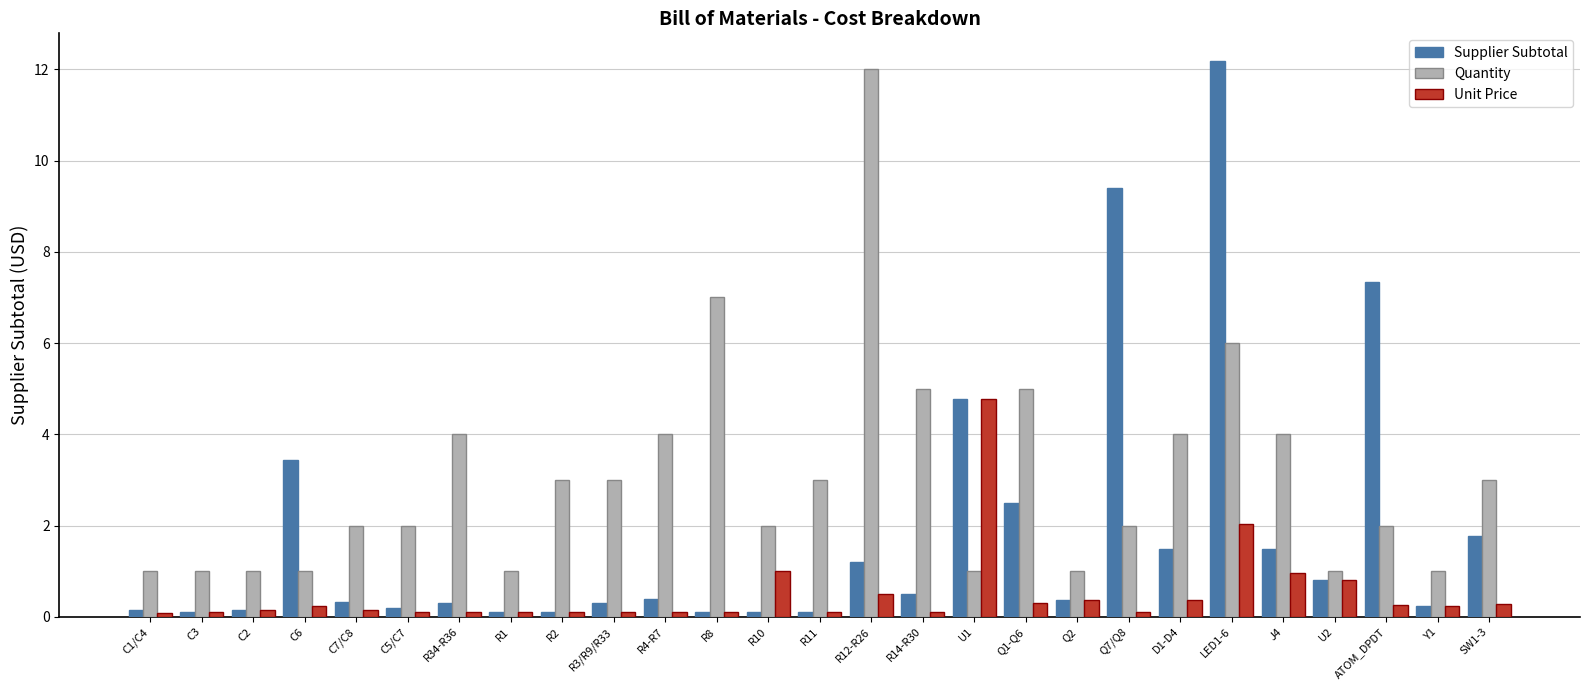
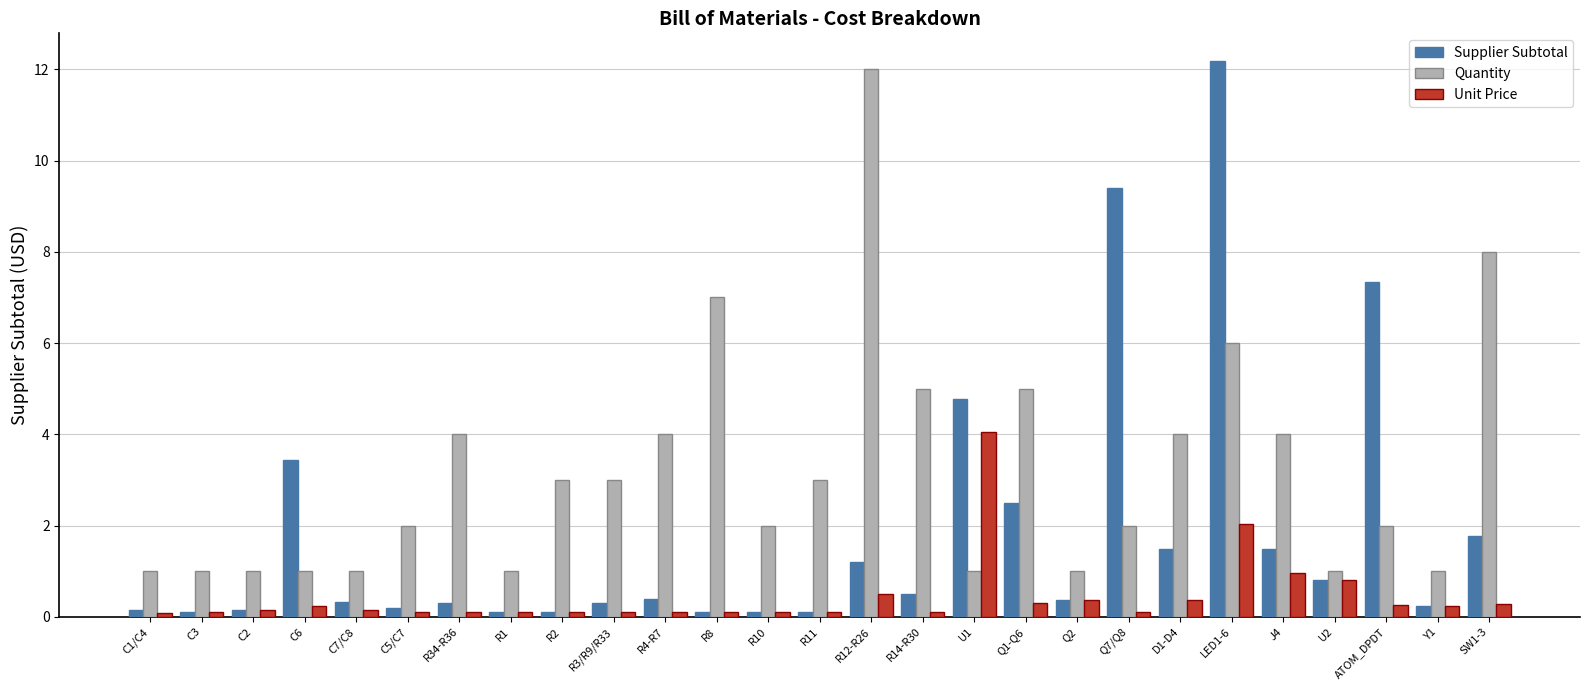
Quantity, C7/C8: 2 -> 1
Unit Price, R10: 1.0 -> 0.1
Unit Price, U1: 4.8 -> 4.1
Quantity, SW1-3: 3 -> 8
